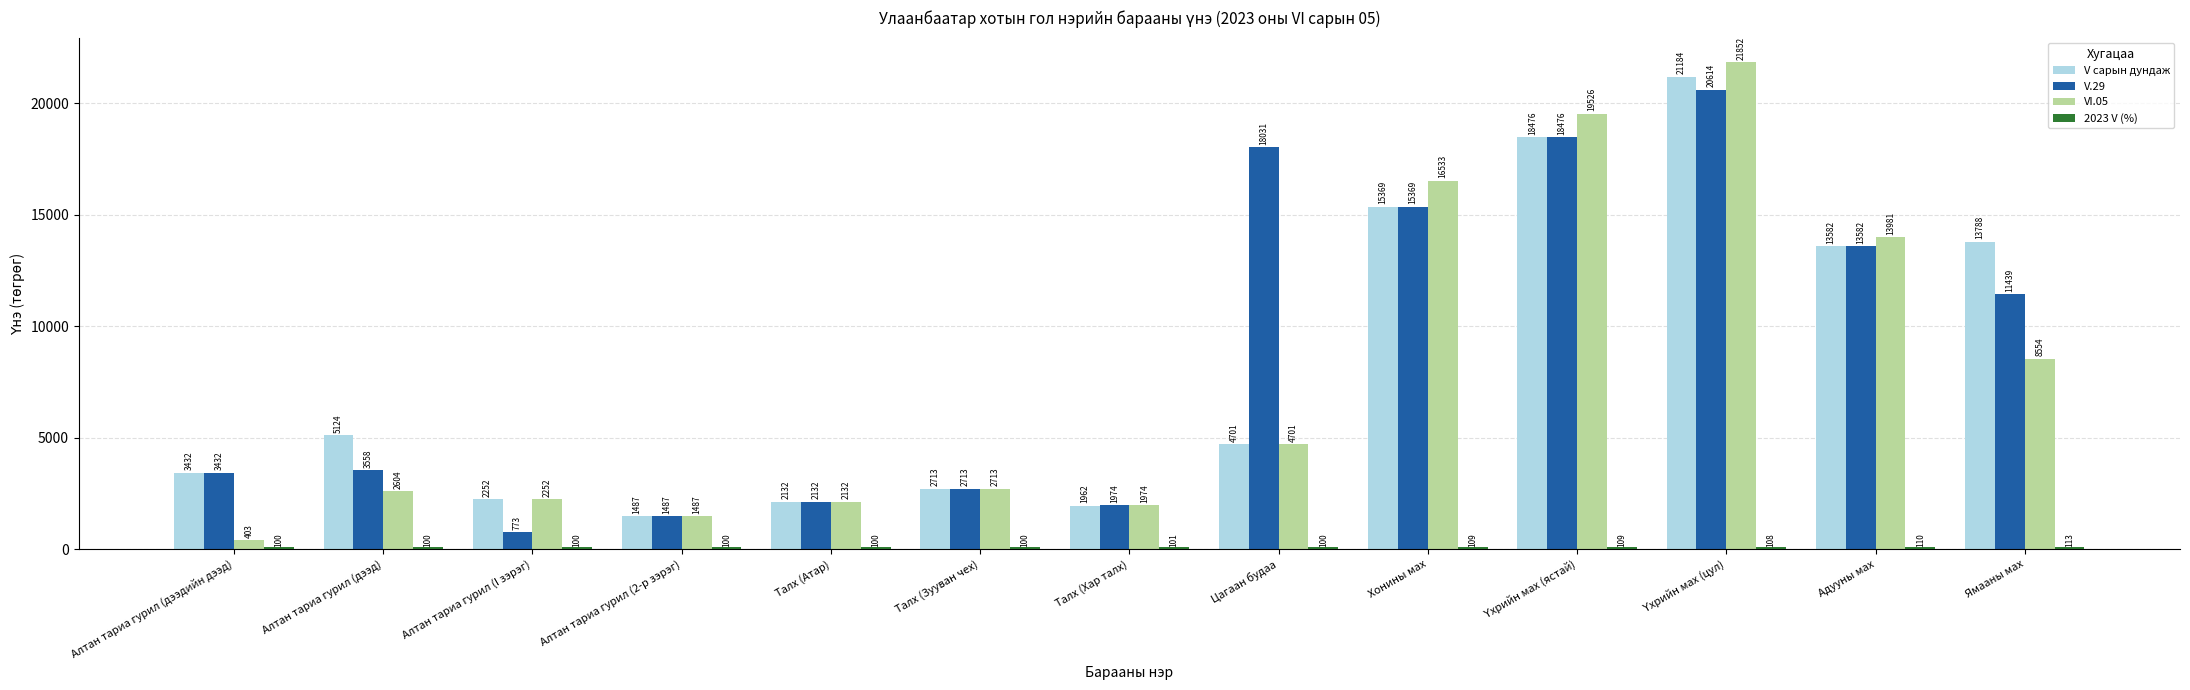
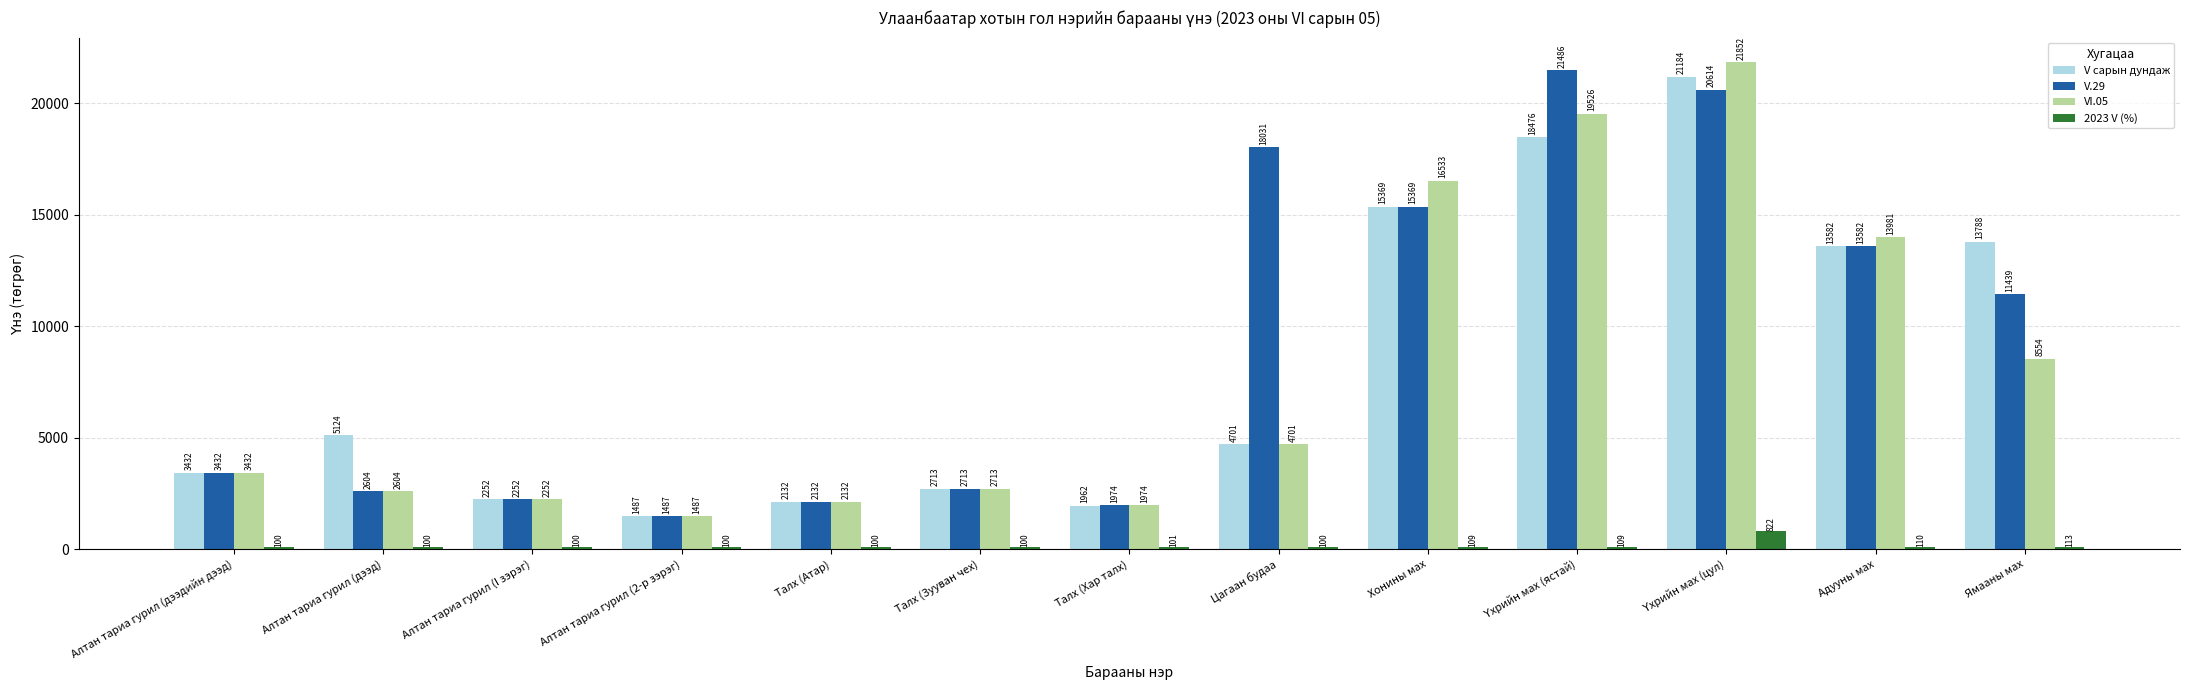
VI.05, Алтан тариа гурил (дээдийн дээд): 403 -> 3432
V.29, Алтан тариа гурил (дээд): 3558 -> 2604
V.29, Алтан тариа гурил (I зэрэг): 773 -> 2252
V.29, Үхрийн мах (ястай): 18476 -> 21486
2023 V (%), Үхрийн мах (цул): 108 -> 822
